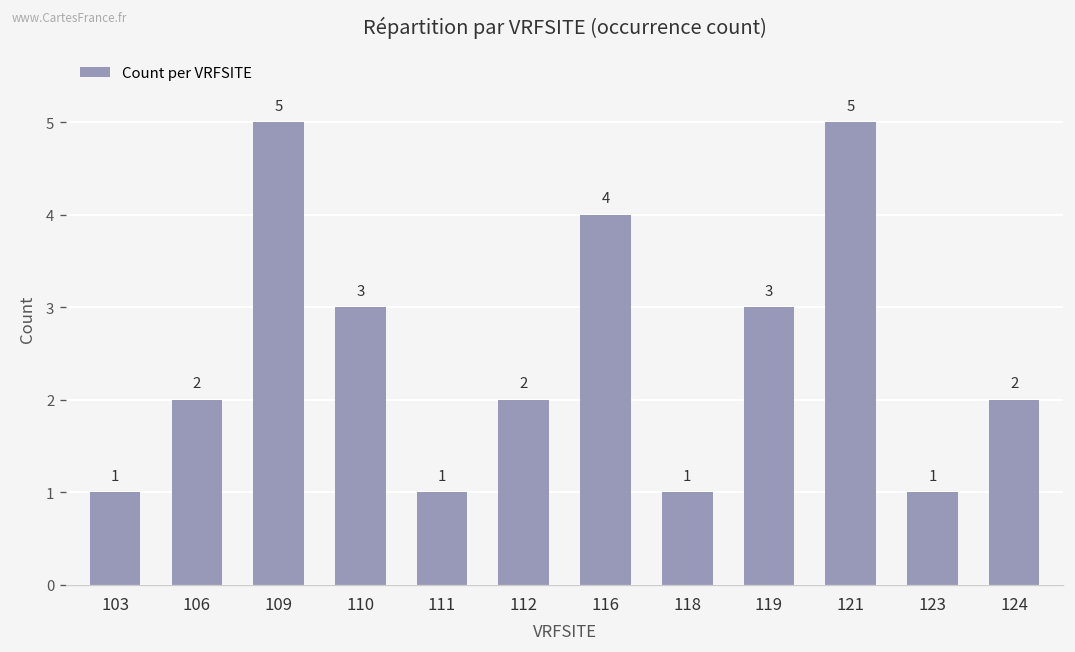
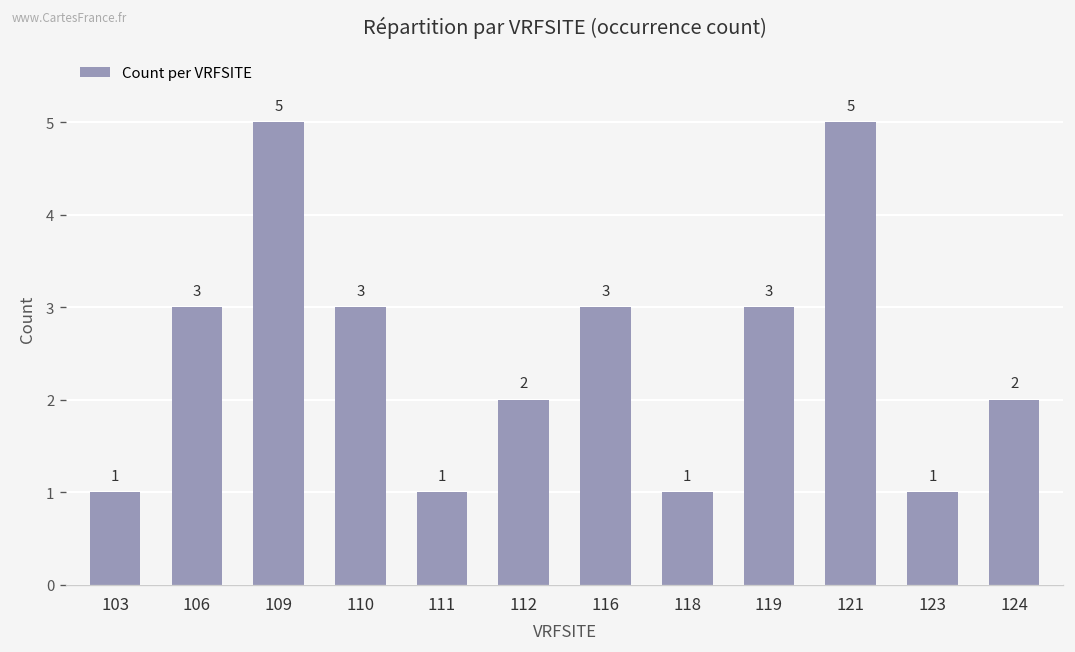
106: 2 -> 3
116: 4 -> 3
